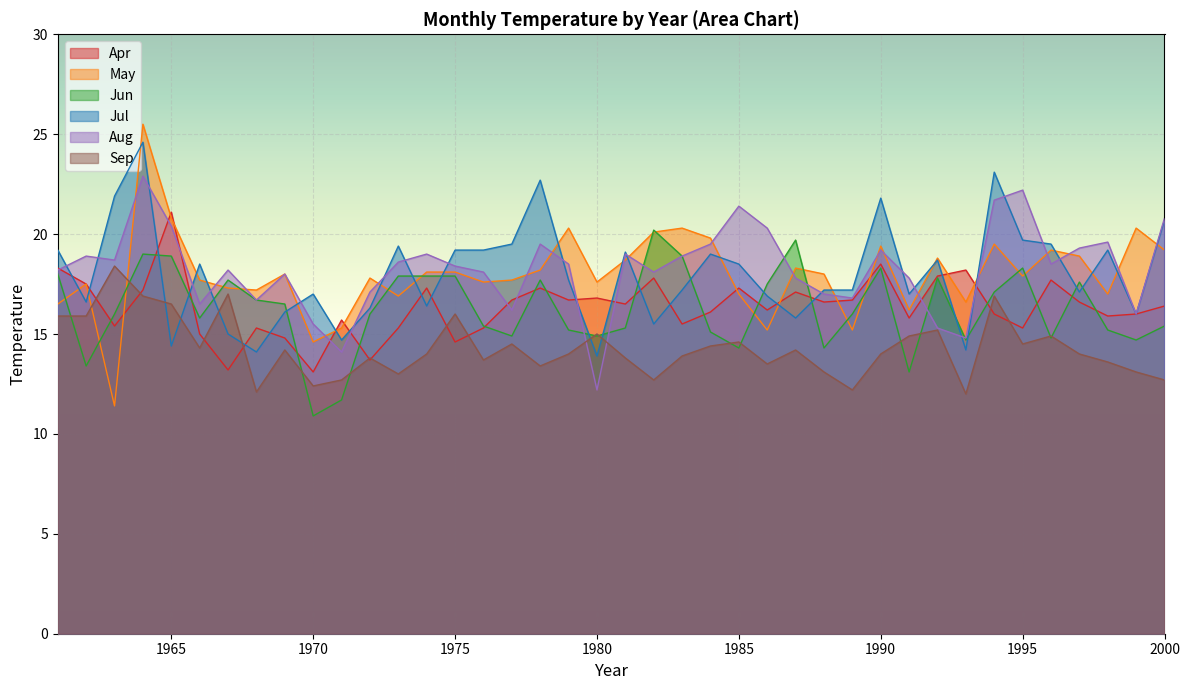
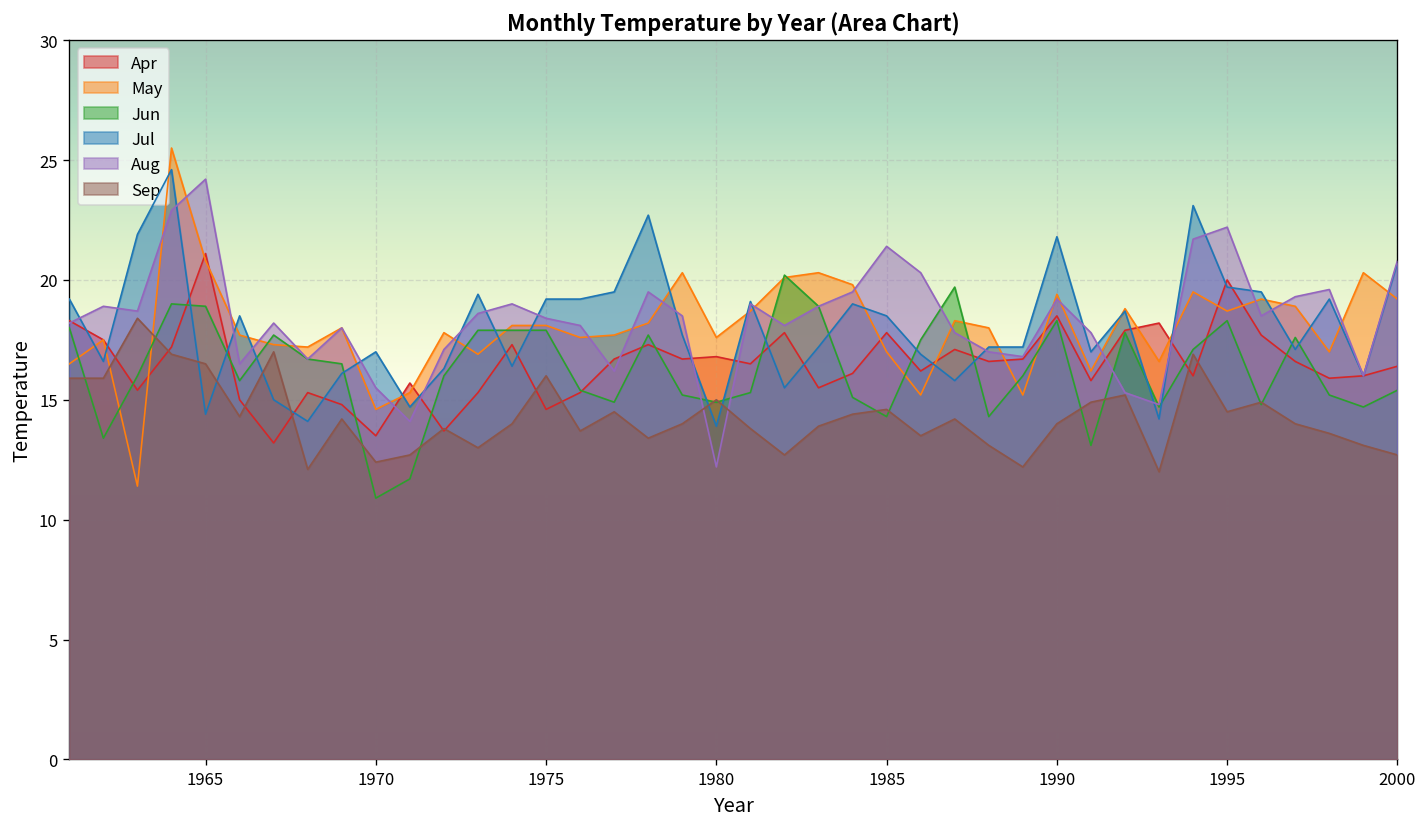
Aug, 1965: 20.4 -> 24.2
Apr, 1970: 13.1 -> 13.5
Apr, 1985: 17.3 -> 17.8
Apr, 1995: 15.3 -> 20.0
May, 1995: 17.9 -> 18.7
